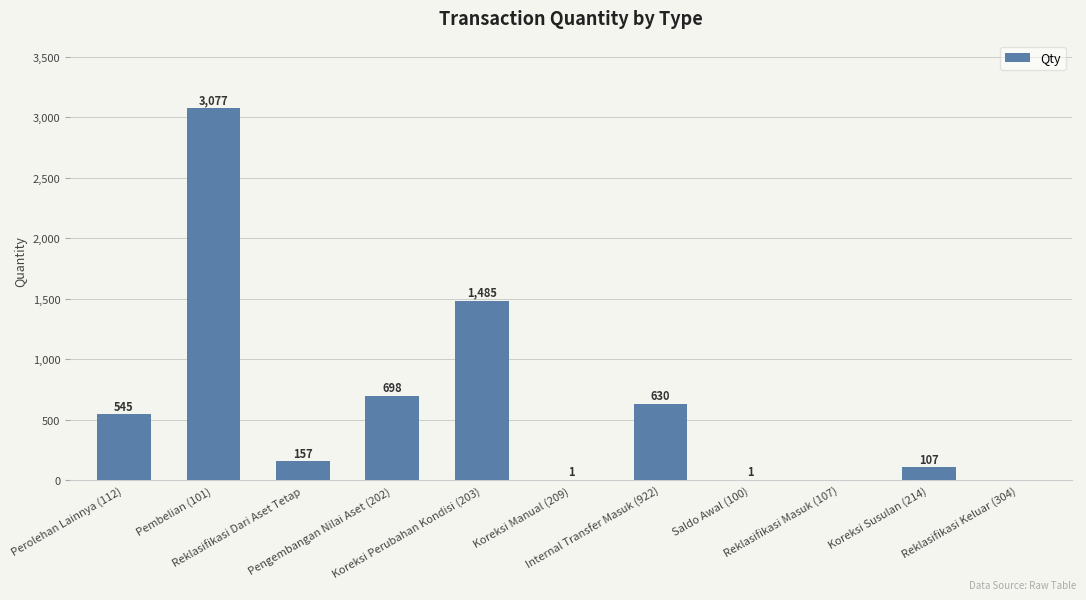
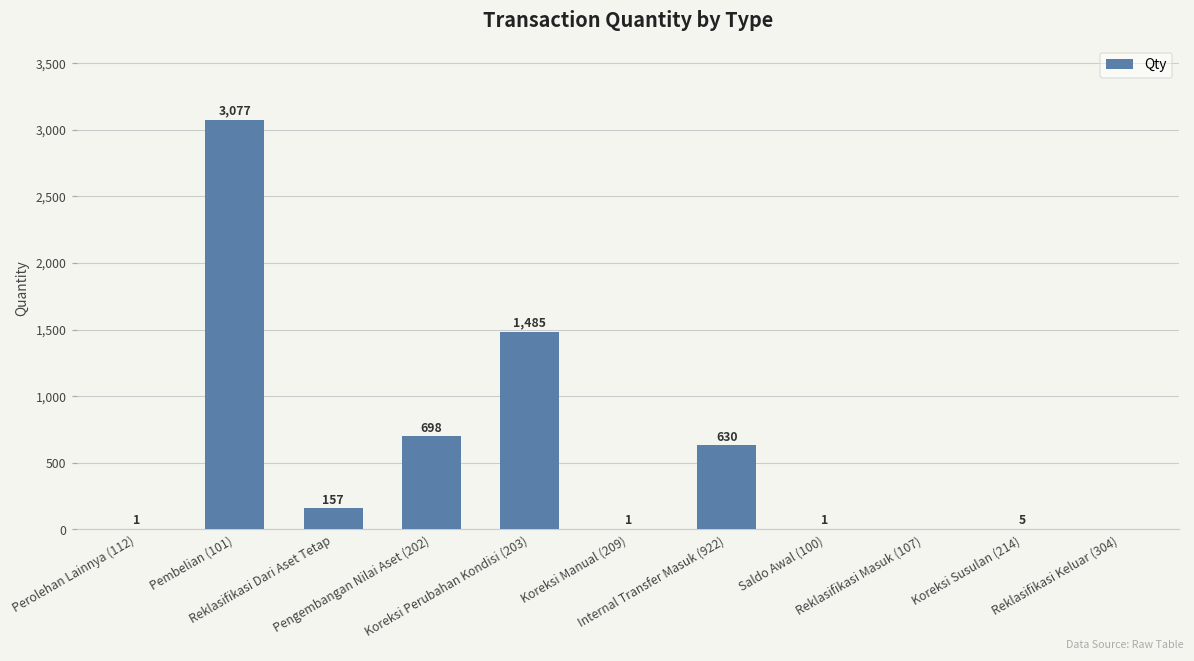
Perolehan Lainnya (112): 545 -> 1
Koreksi Susulan (214): 107 -> 5
